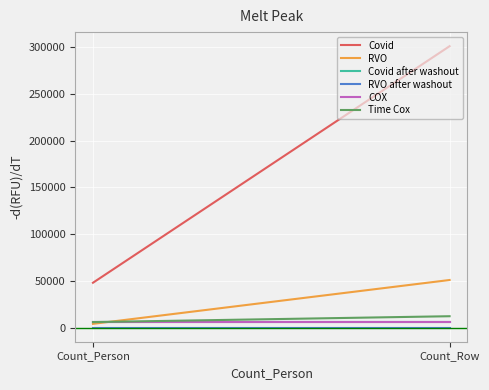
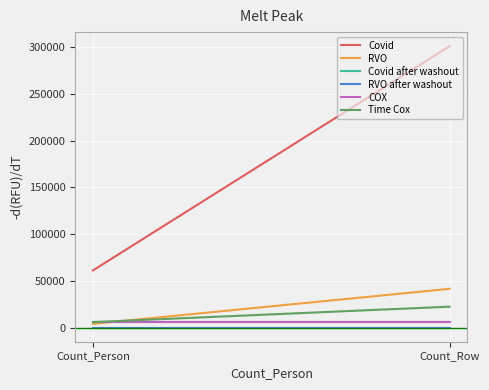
Covid, Count_Person: 50000 -> 60000
RVO, Count_Row: 50000 -> 40000
Time Cox, Count_Row: 10000 -> 20000
